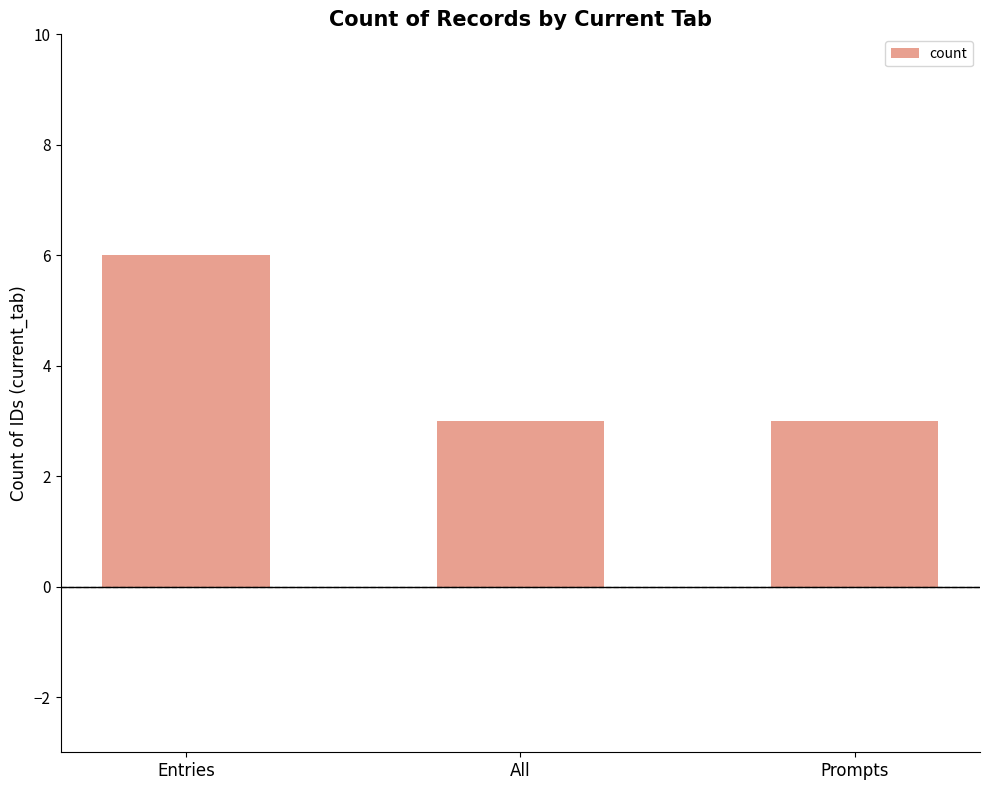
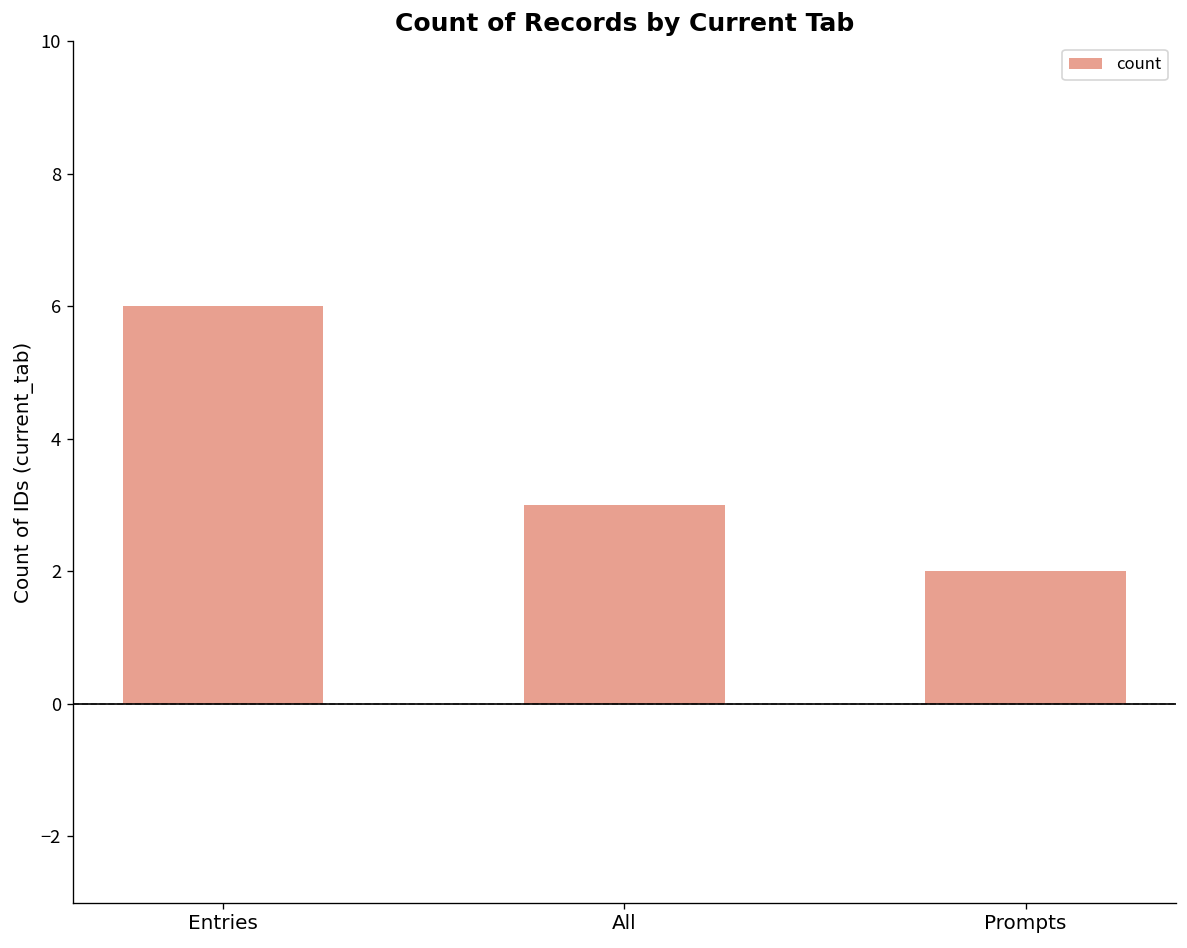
Prompts: 3 -> 2
